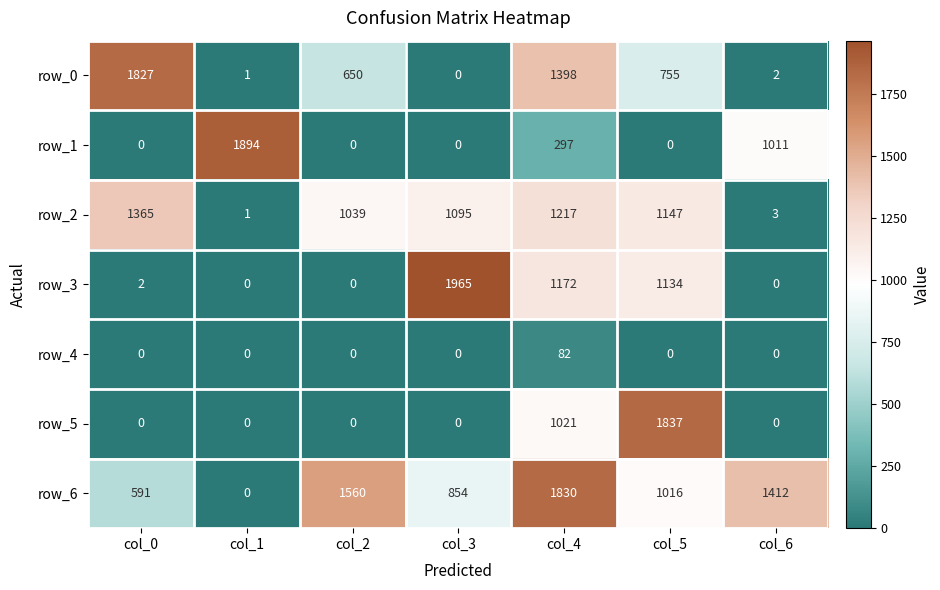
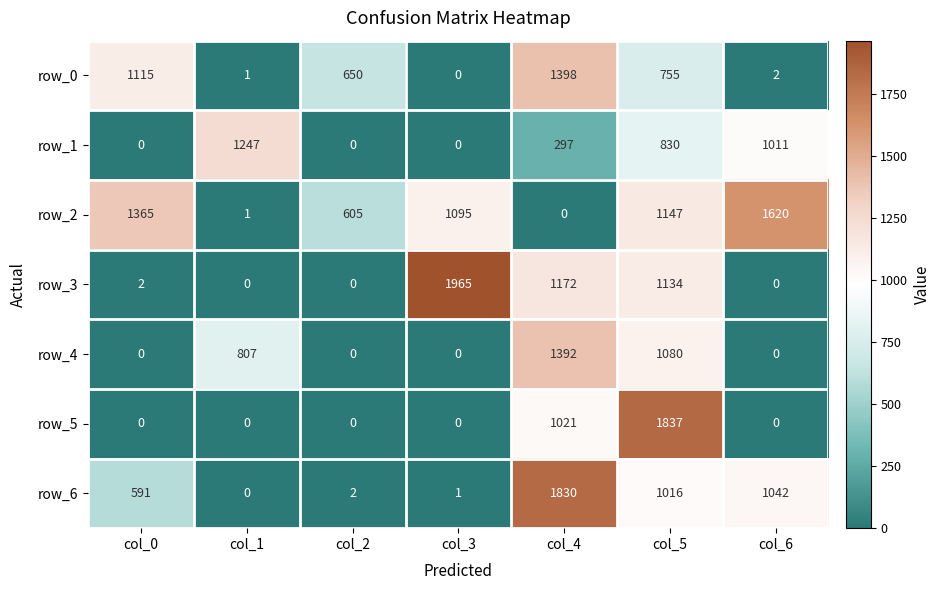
row_0, col_0: 1827 -> 1115
row_1, col_1: 1894 -> 1247
row_1, col_5: 0 -> 830
row_2, col_2: 1039 -> 605
row_2, col_4: 1217 -> 0
row_2, col_6: 3 -> 1620
row_4, col_1: 0 -> 807
row_4, col_4: 82 -> 1392
row_4, col_5: 0 -> 1080
row_6, col_2: 1560 -> 2
row_6, col_3: 854 -> 1
row_6, col_6: 1412 -> 1042
